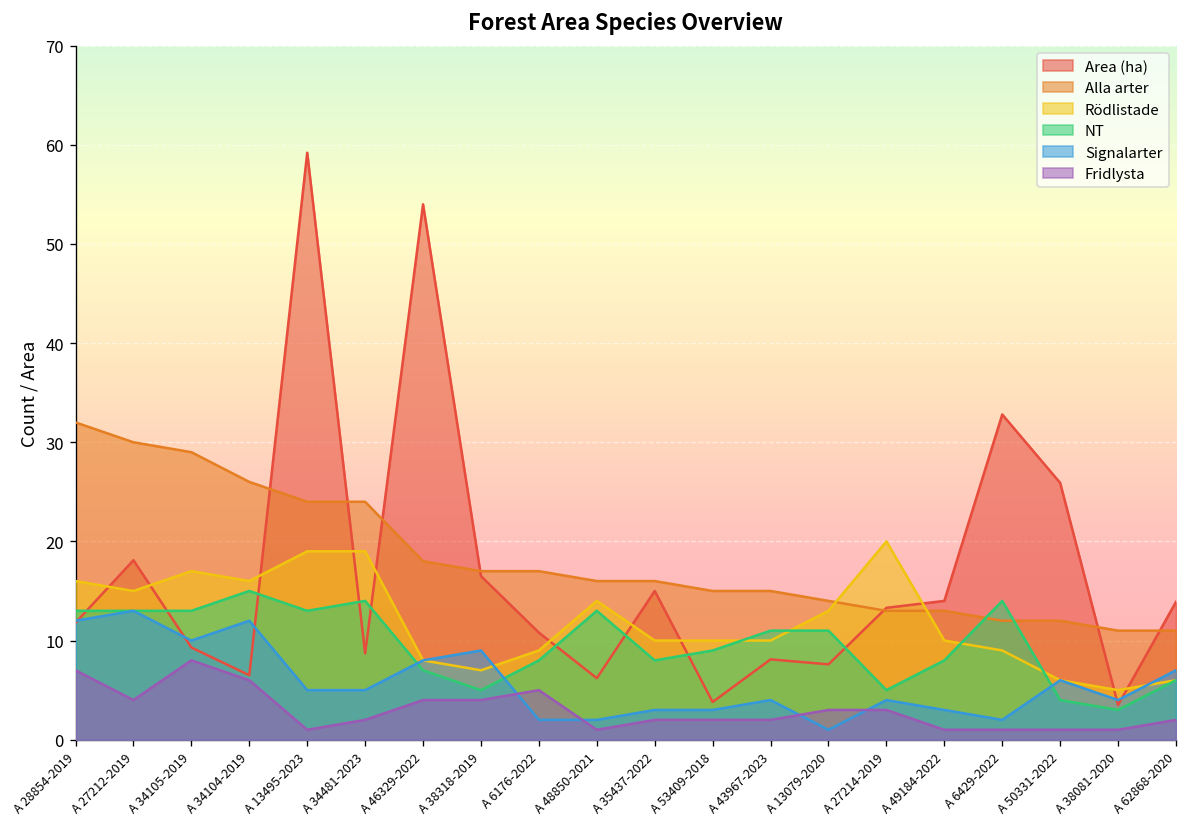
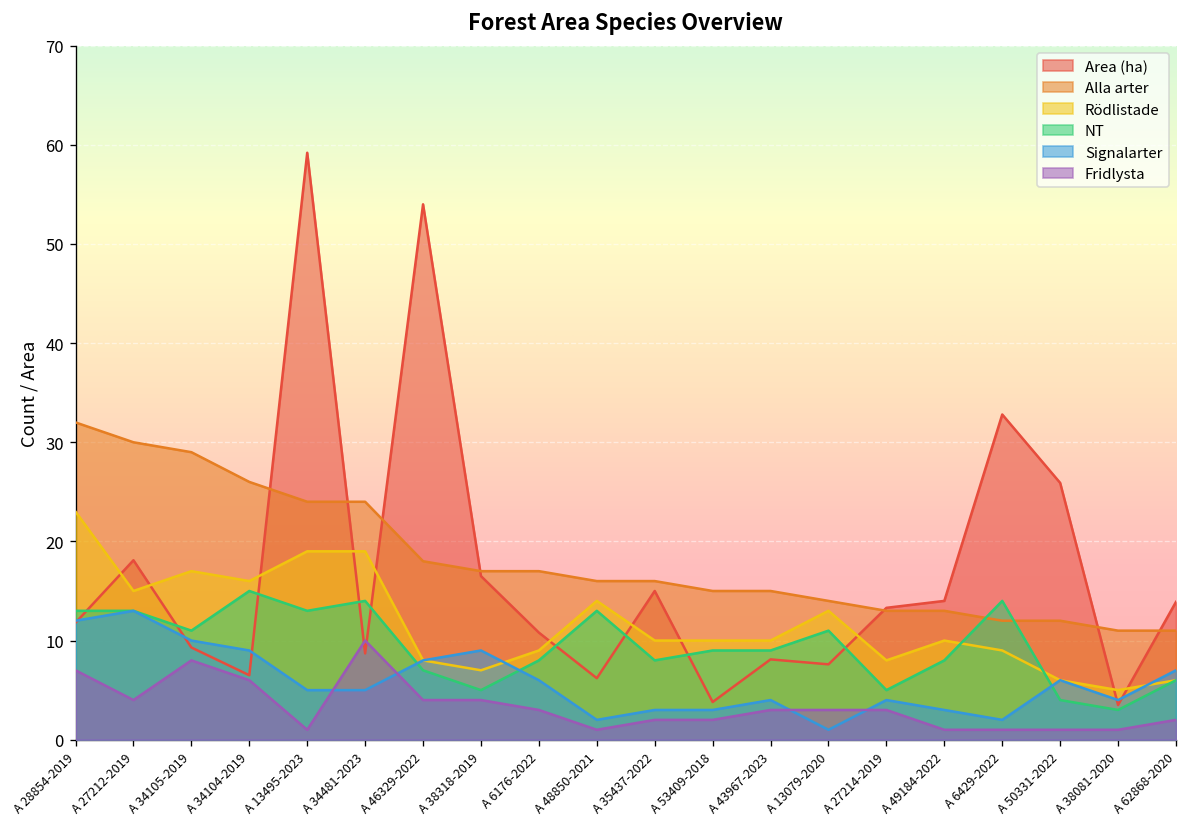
Rödlistade, A 28854-2019: 16 -> 23
NT, A 34105-2019: 13 -> 11
Signalarter, A 34104-2019: 12 -> 9
Fridlysta, A 34481-2023: 2 -> 10
Signalarter, A 6176-2022: 2 -> 6
Fridlysta, A 6176-2022: 5 -> 3
NT, A 43967-2023: 11 -> 9
Fridlysta, A 43967-2023: 2 -> 3
Rödlistade, A 27214-2019: 20 -> 8
